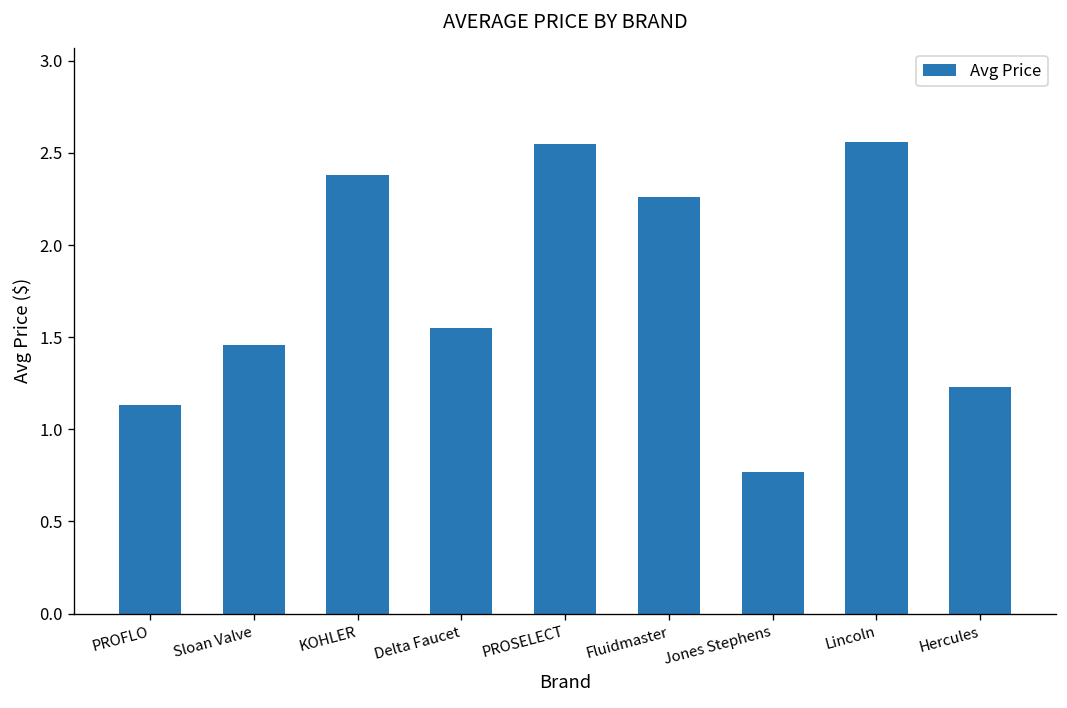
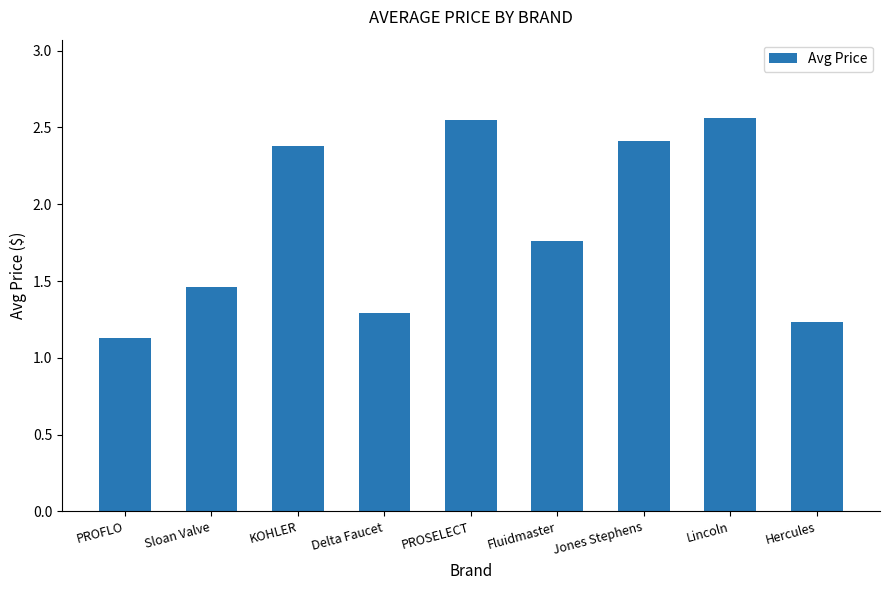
Delta Faucet: 1.55 -> 1.29
Fluidmaster: 2.26 -> 1.76
Jones Stephens: 0.77 -> 2.41
